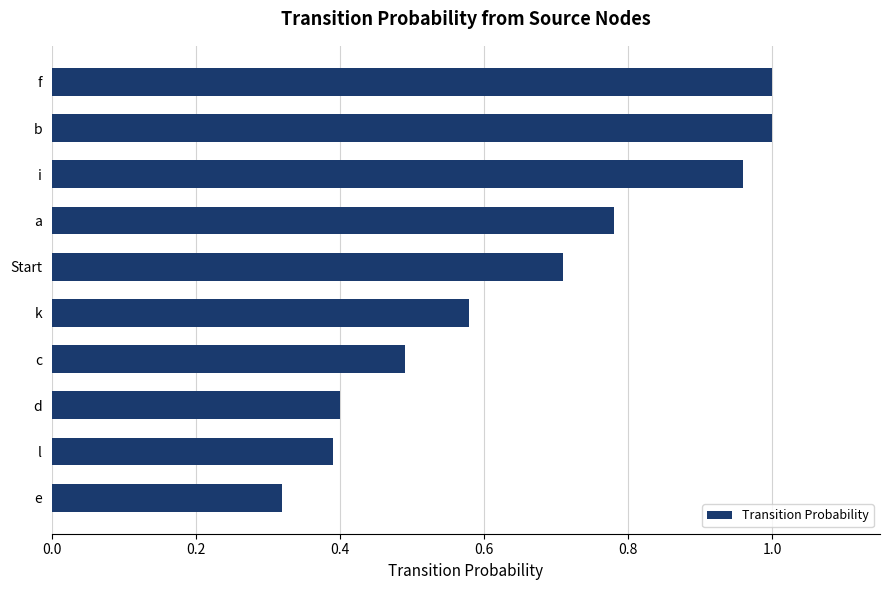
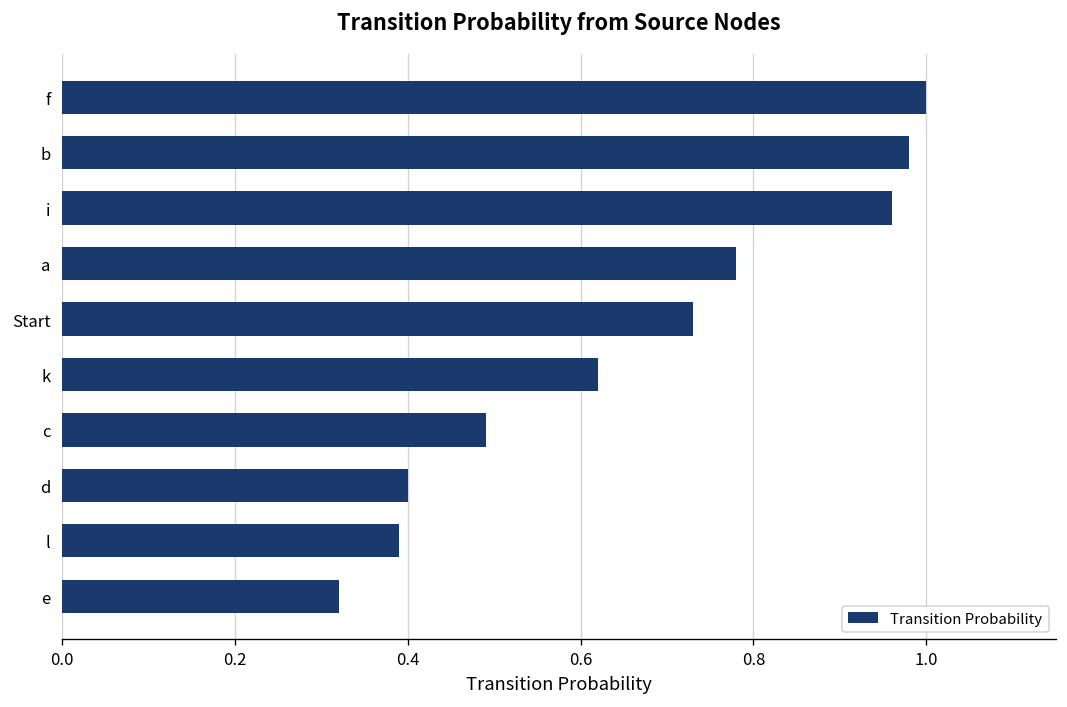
b: 1.00 -> 0.98
Start: 0.71 -> 0.73
k: 0.58 -> 0.62
